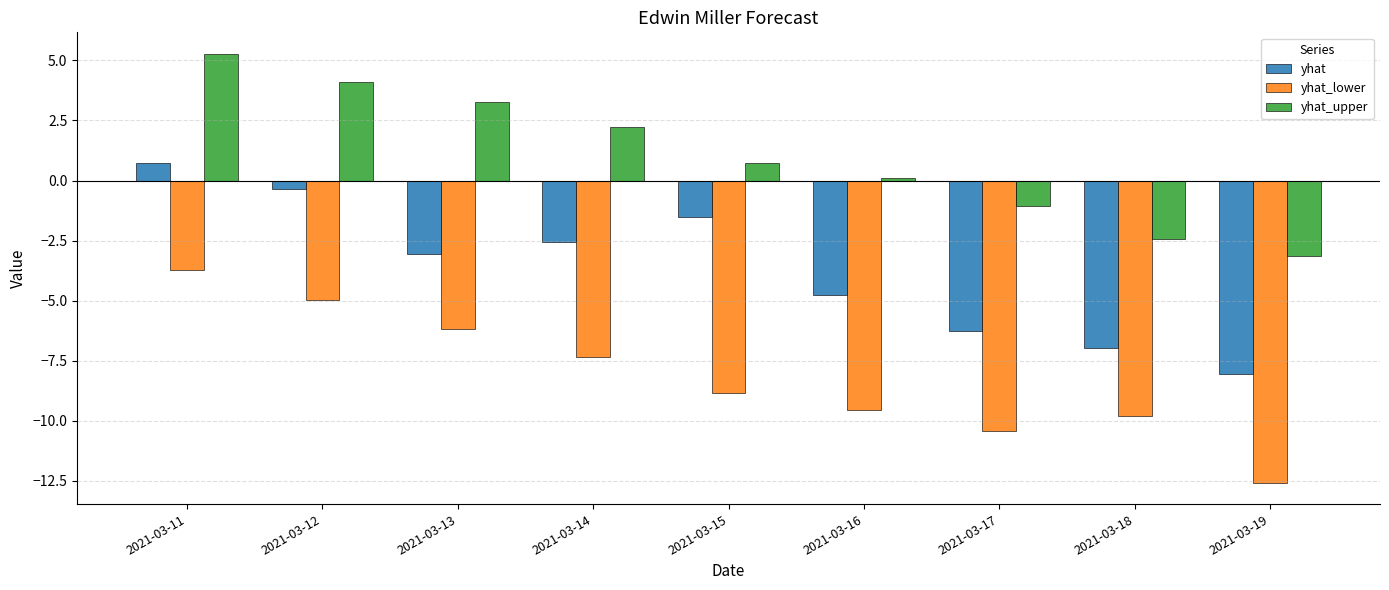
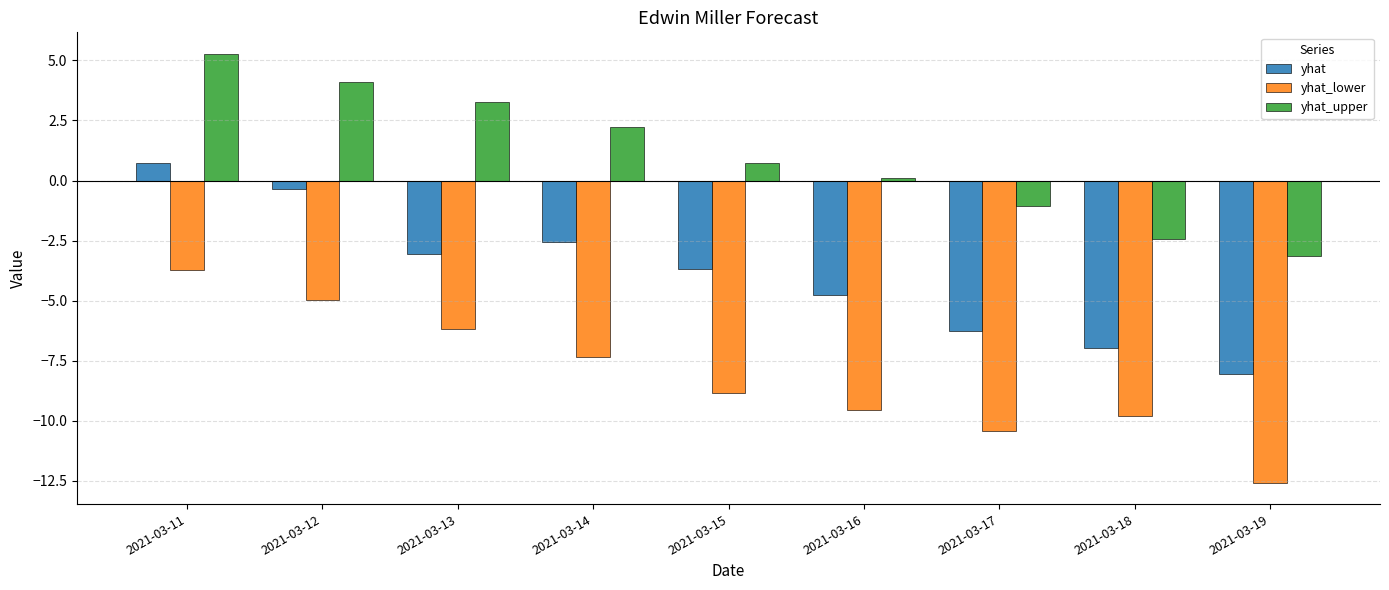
yhat, 2021-03-15: -1.5 -> -3.7
